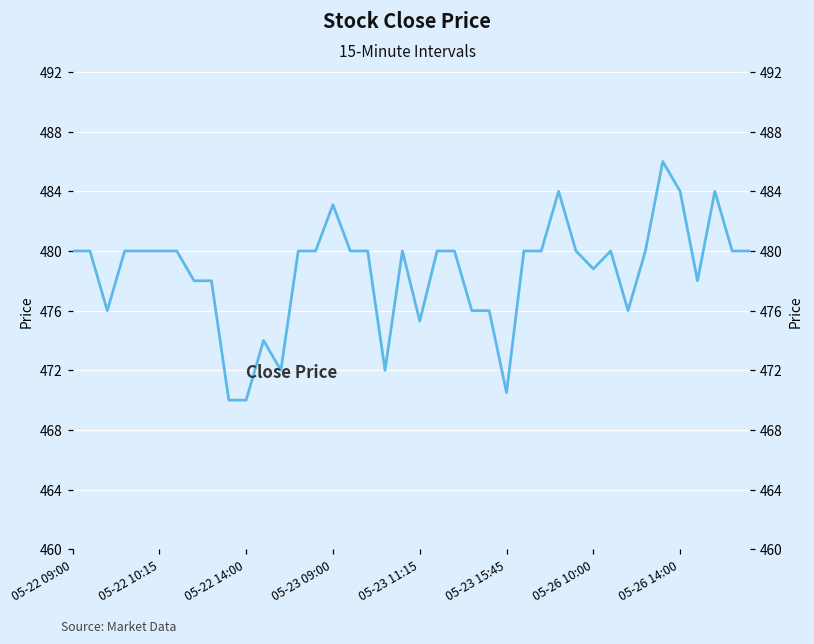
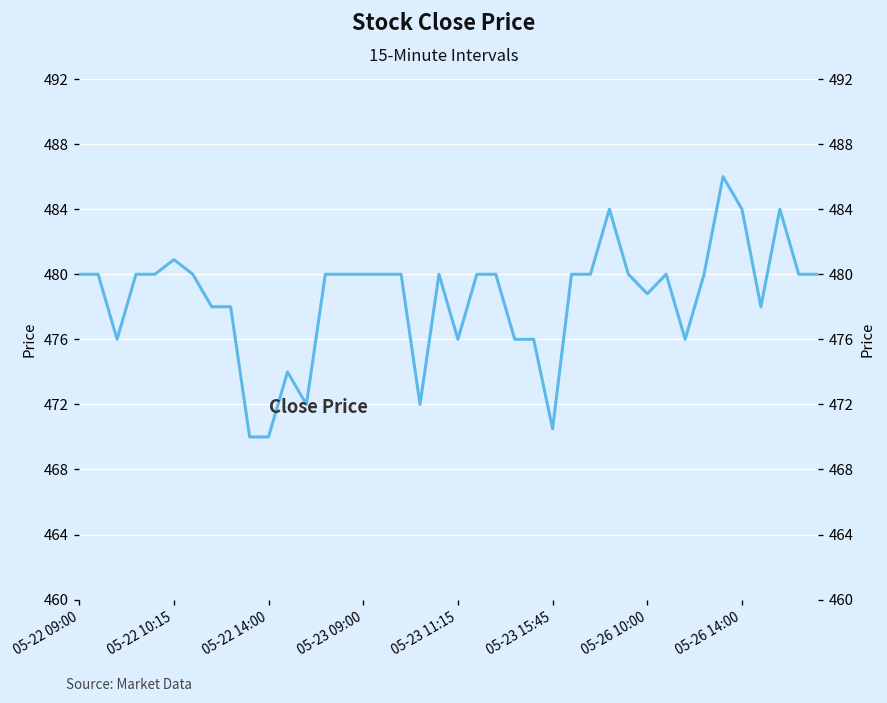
05-22 10:15: 480.0 -> 480.9
05-23 09:00: 483.1 -> 480.0
05-23 11:15: 475.3 -> 476.0
